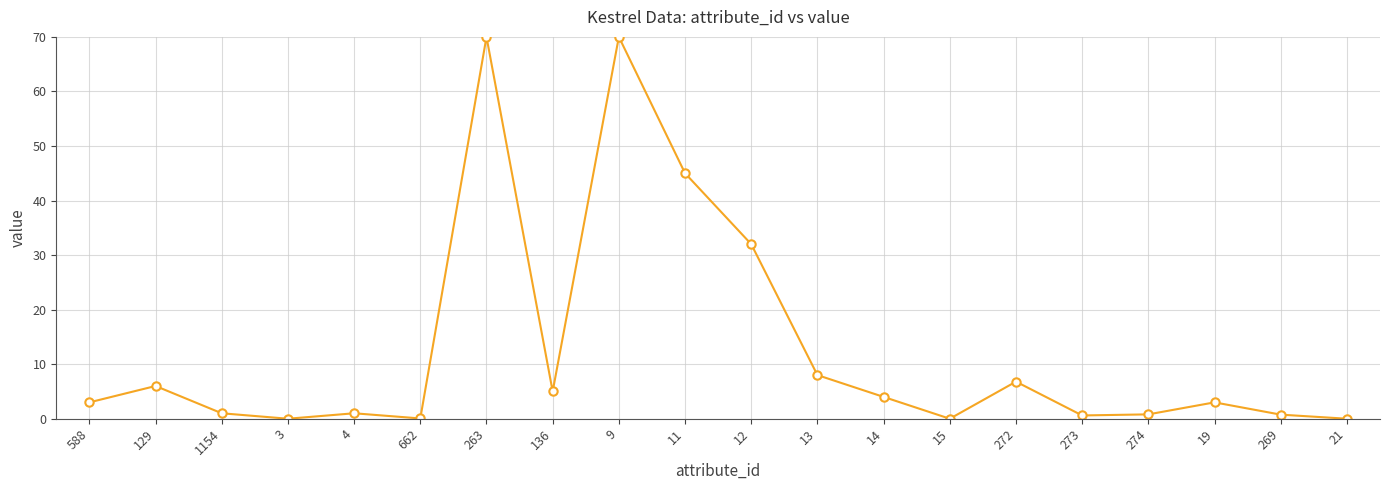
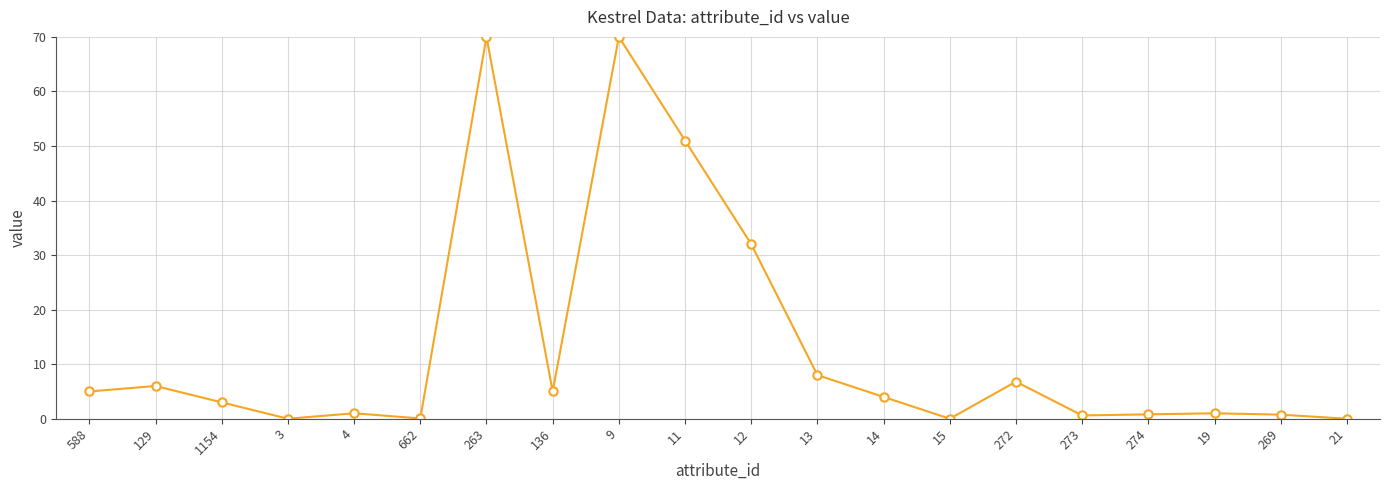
588: 3 -> 5
1154: 1 -> 3
11: 45 -> 51
19: 3 -> 1
